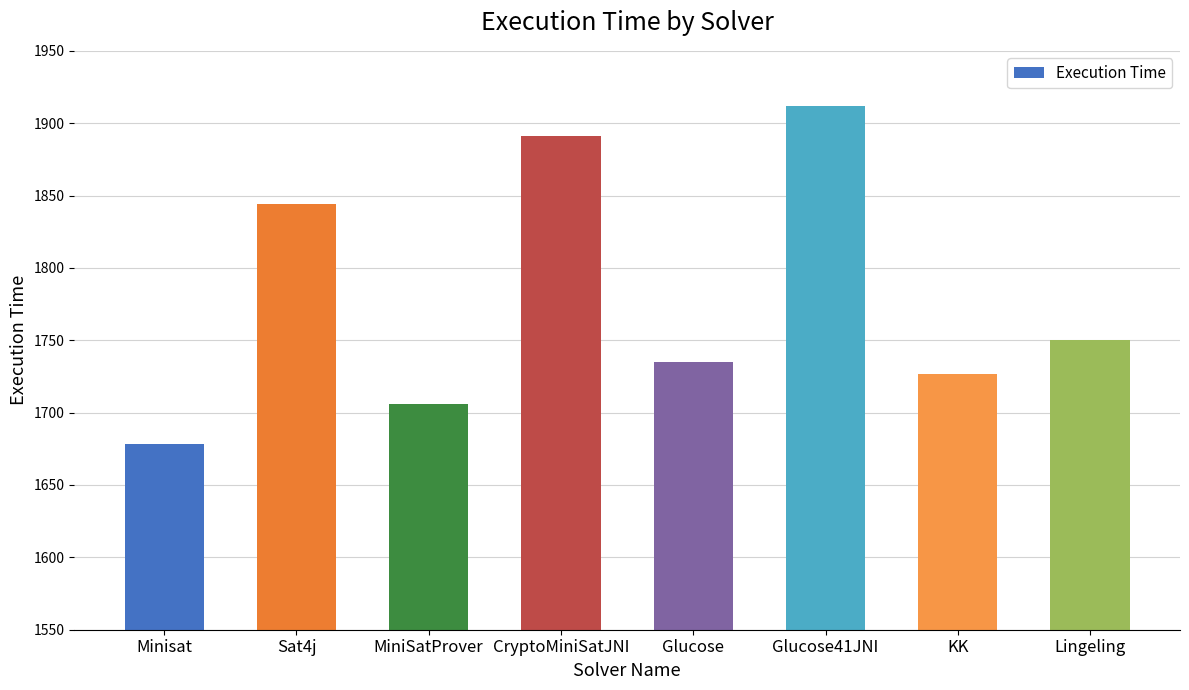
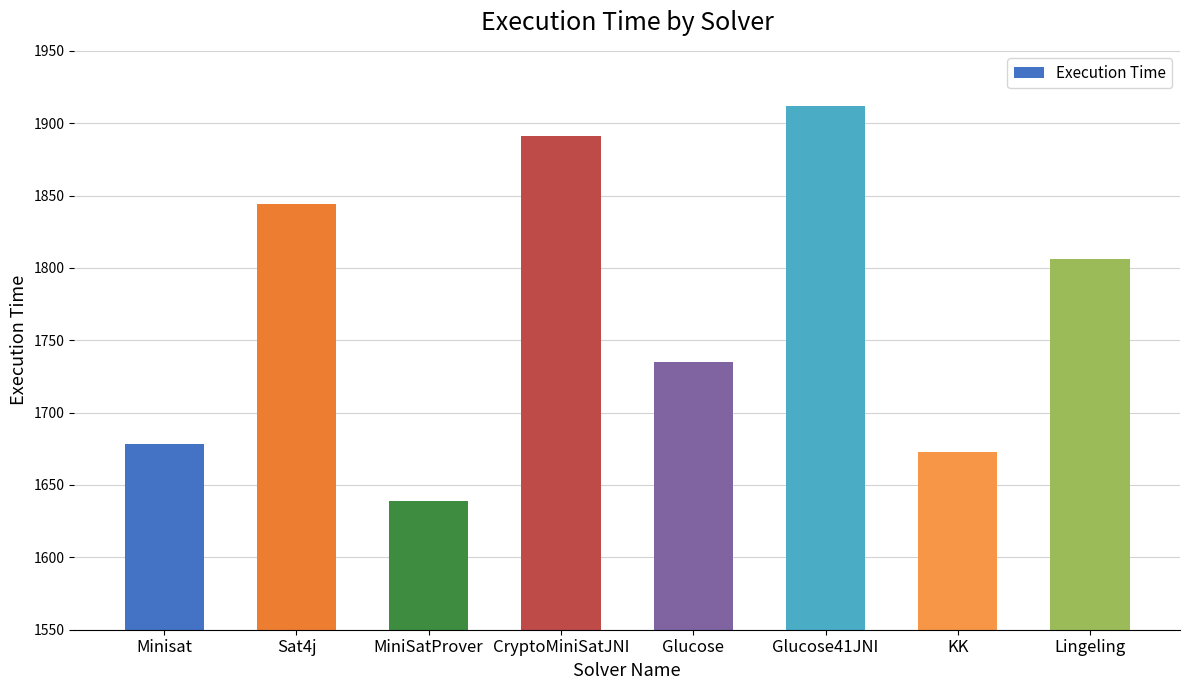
MiniSatProver: 1706 -> 1639
KK: 1727 -> 1673
Lingeling: 1750 -> 1806
